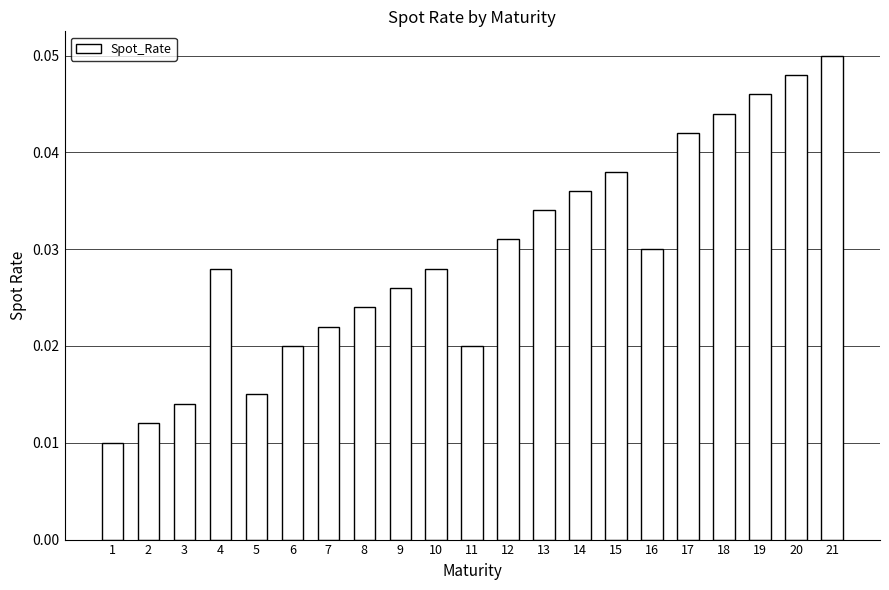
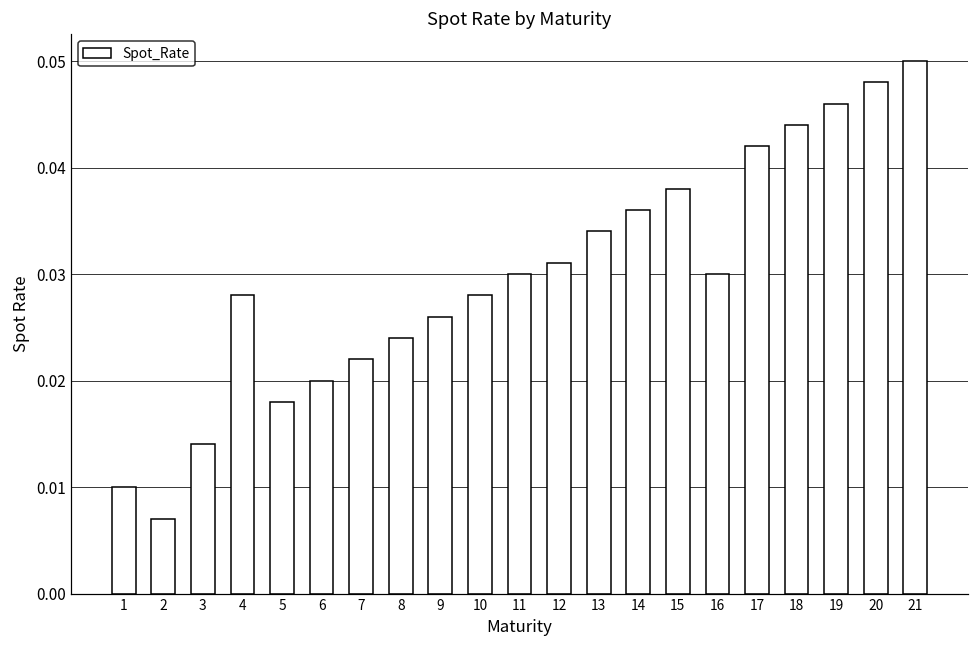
2: 0.012 -> 0.007
5: 0.015 -> 0.018
11: 0.02 -> 0.03
